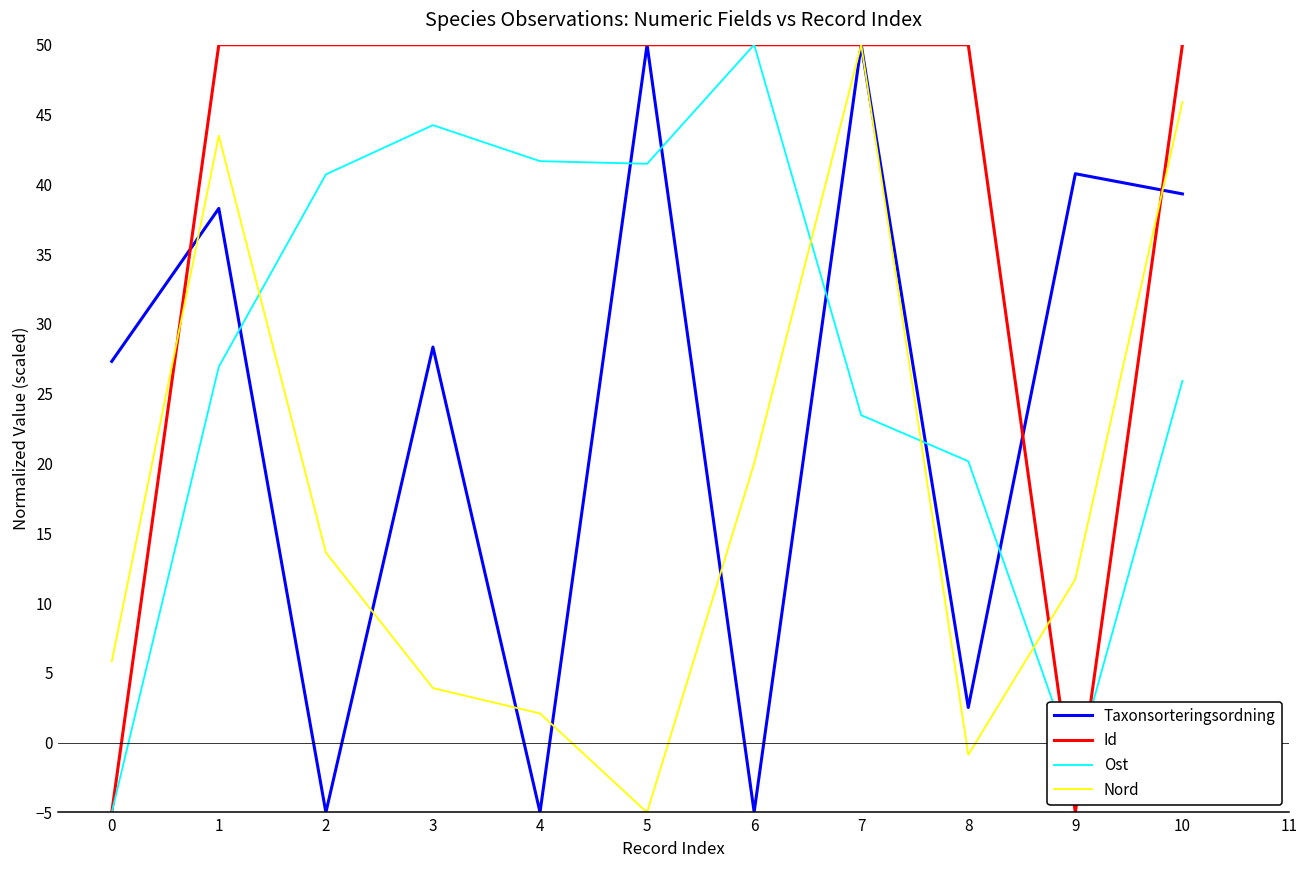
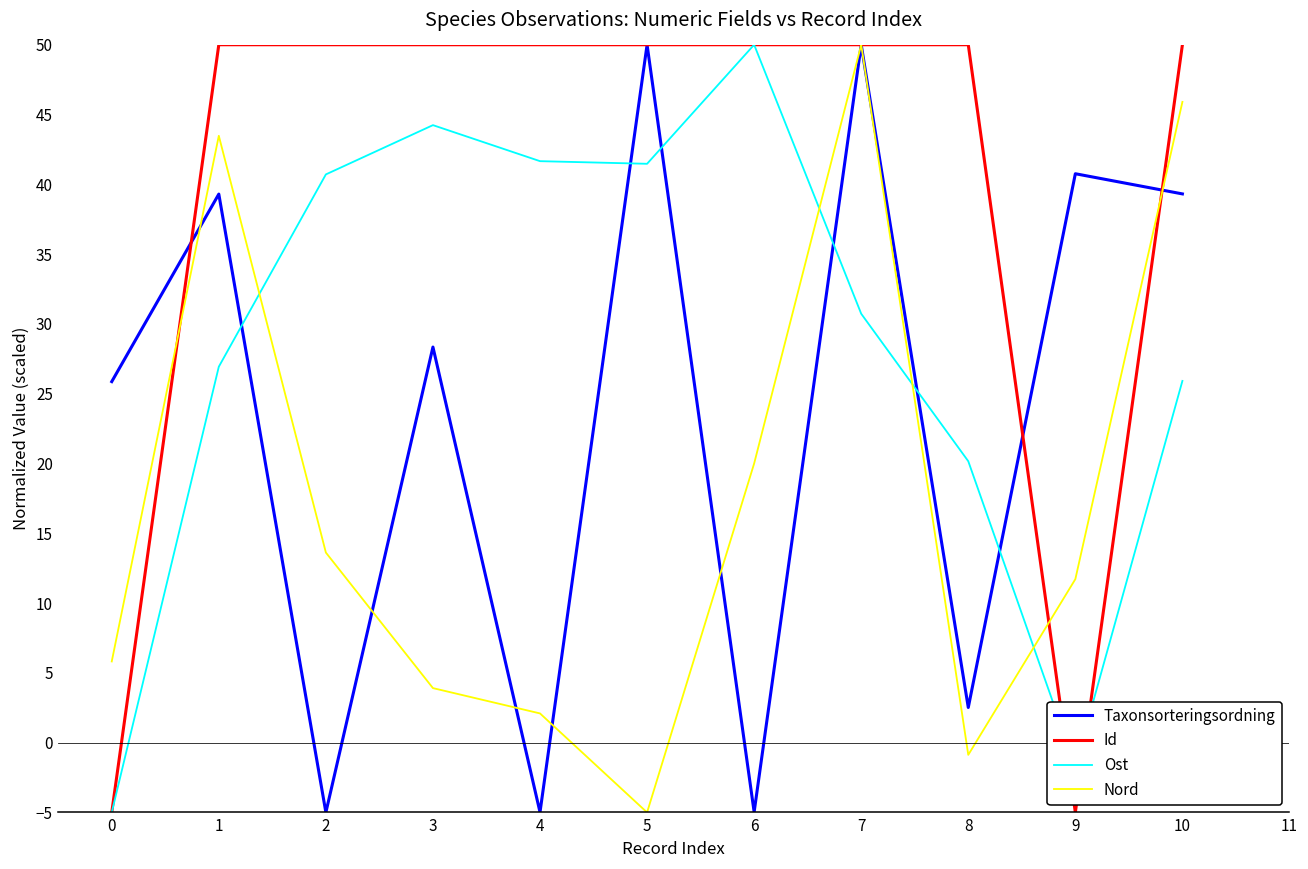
Taxonsorteringsordning, 0: 27.3 -> 25.9
Taxonsorteringsordning, 1: 38.3 -> 39.3
Ost, 7: 23.5 -> 30.7
